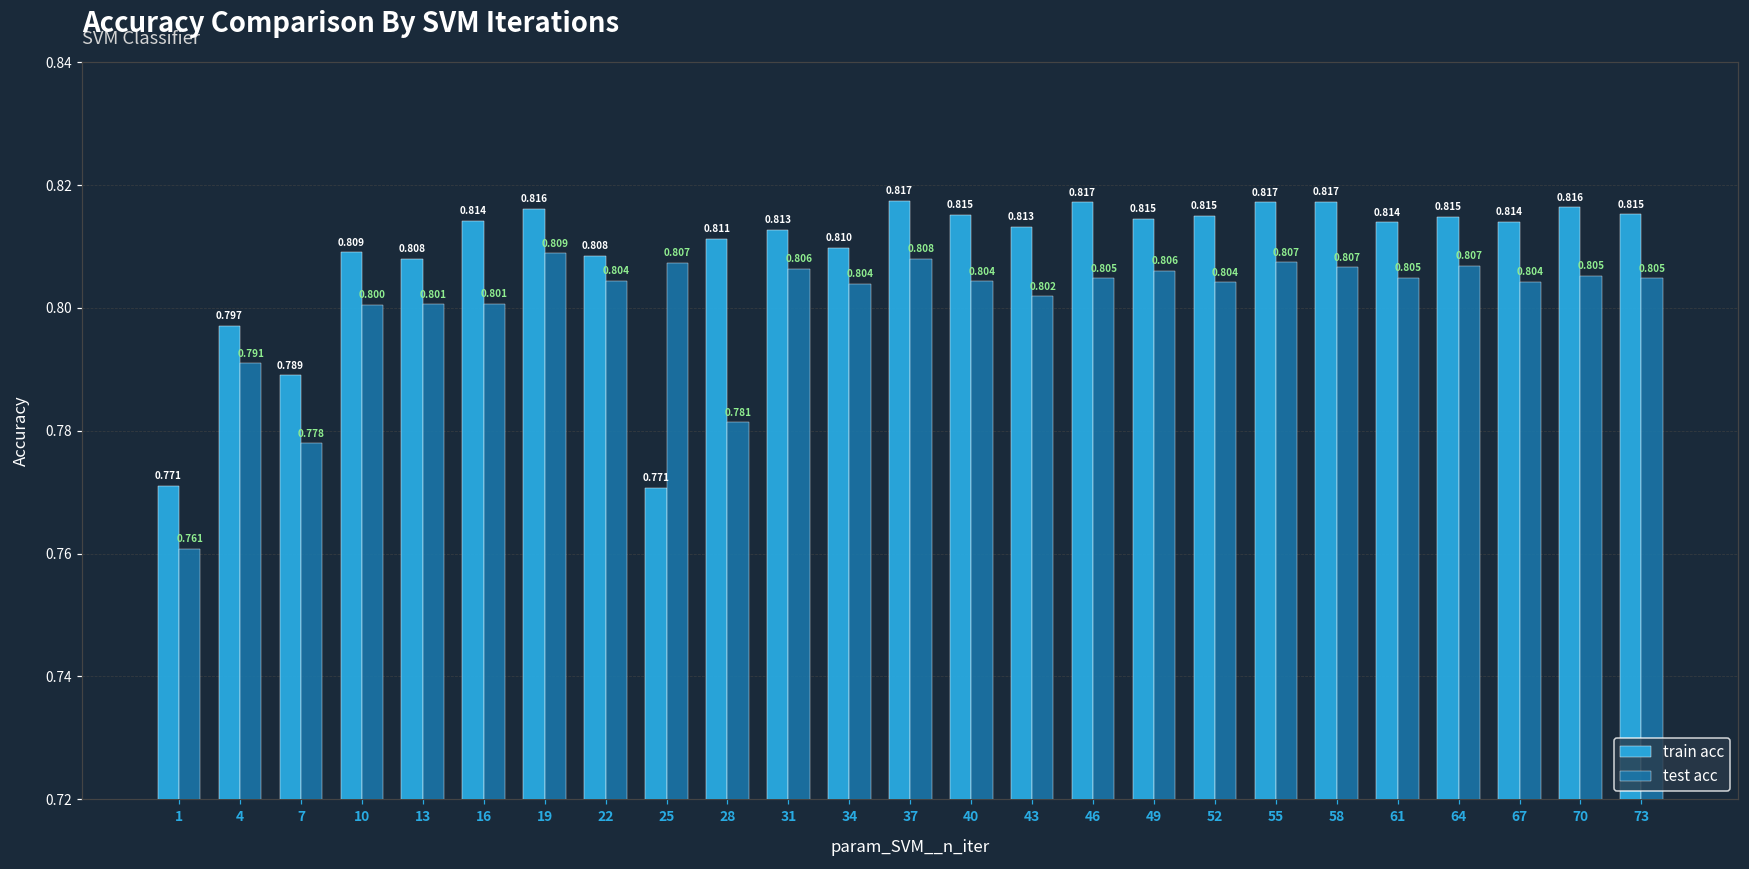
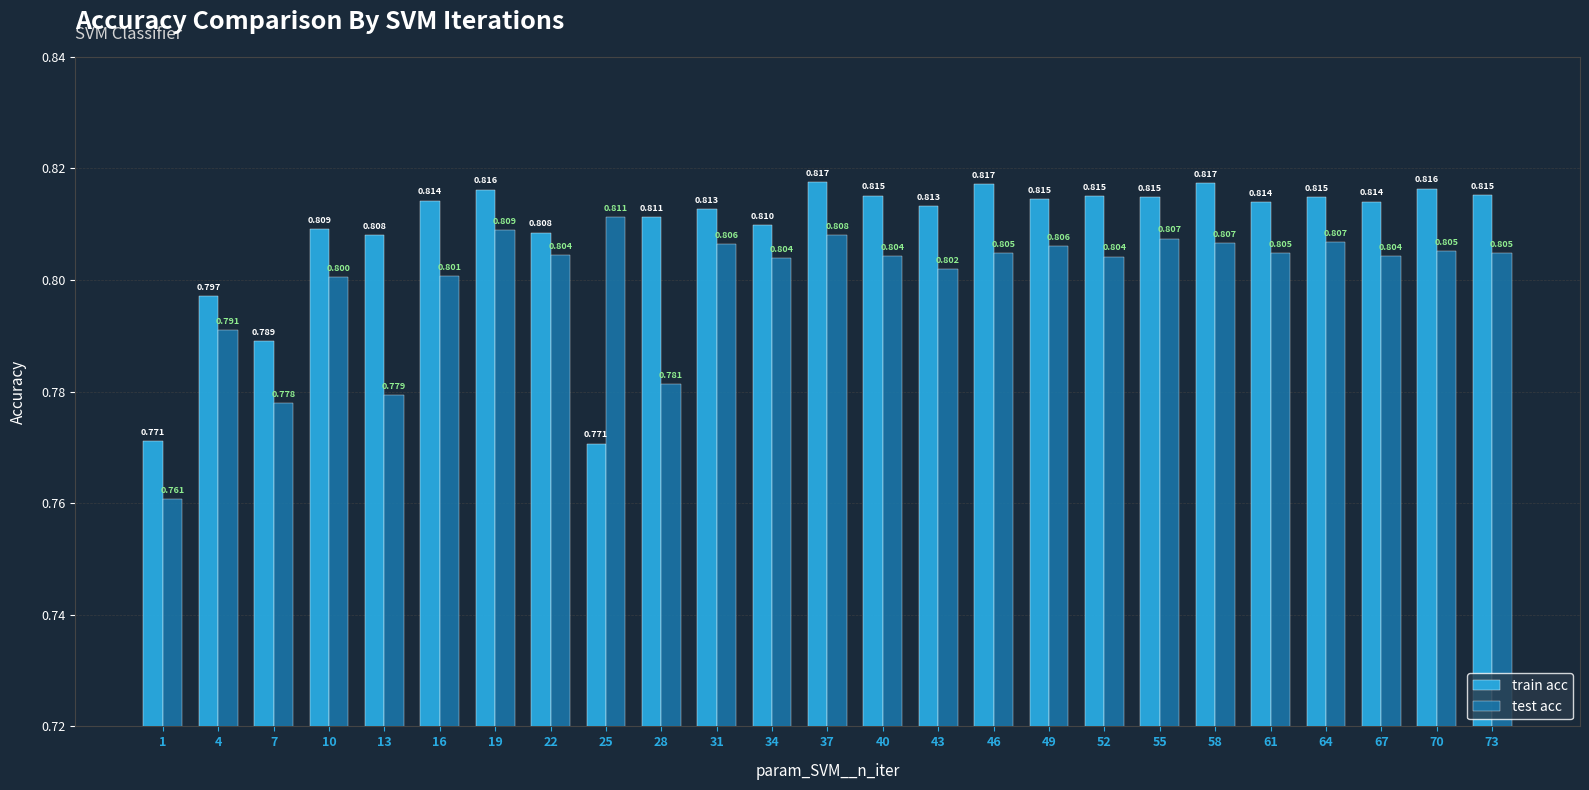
test acc, 13: 0.801 -> 0.779
test acc, 25: 0.807 -> 0.811
train acc, 55: 0.817 -> 0.815
